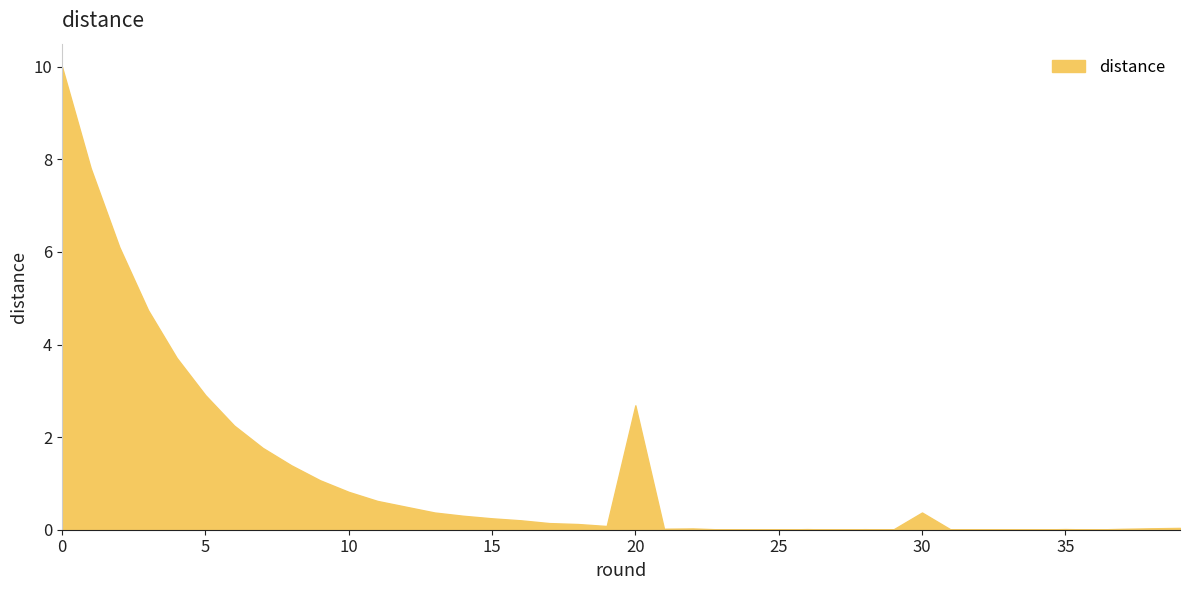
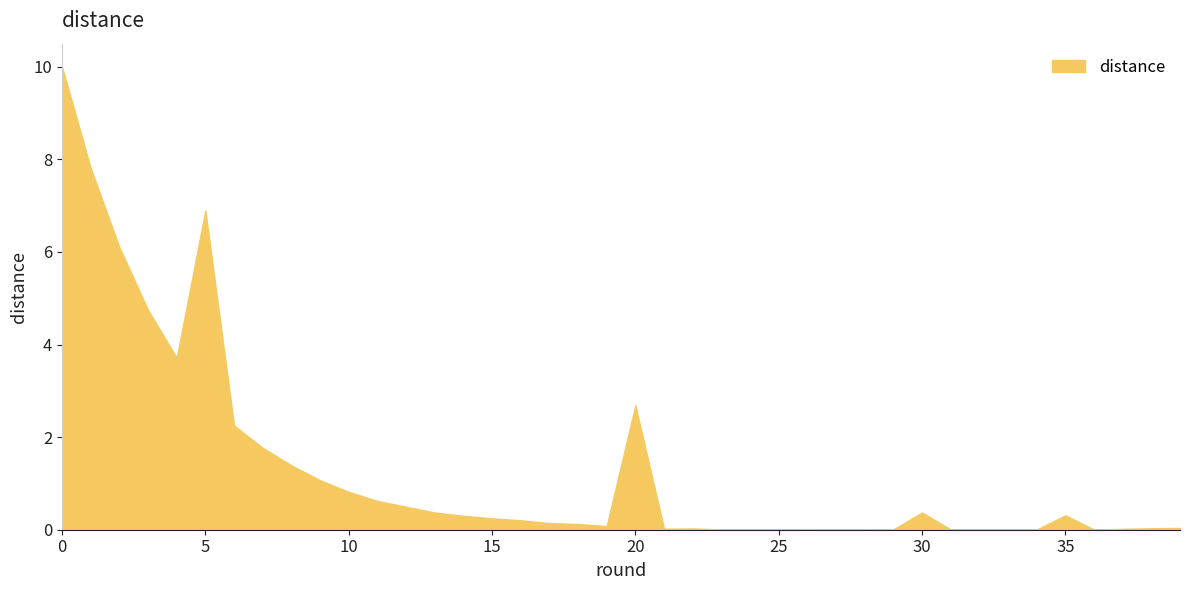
5: 2.9 -> 6.9
35: 0.0 -> 0.3
